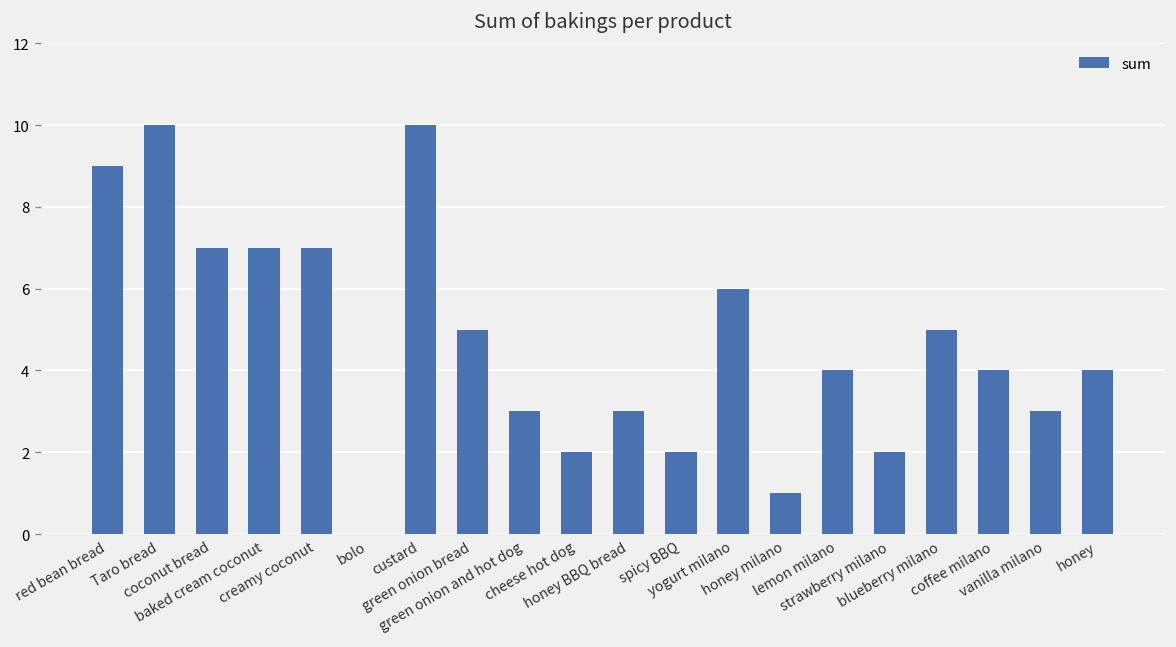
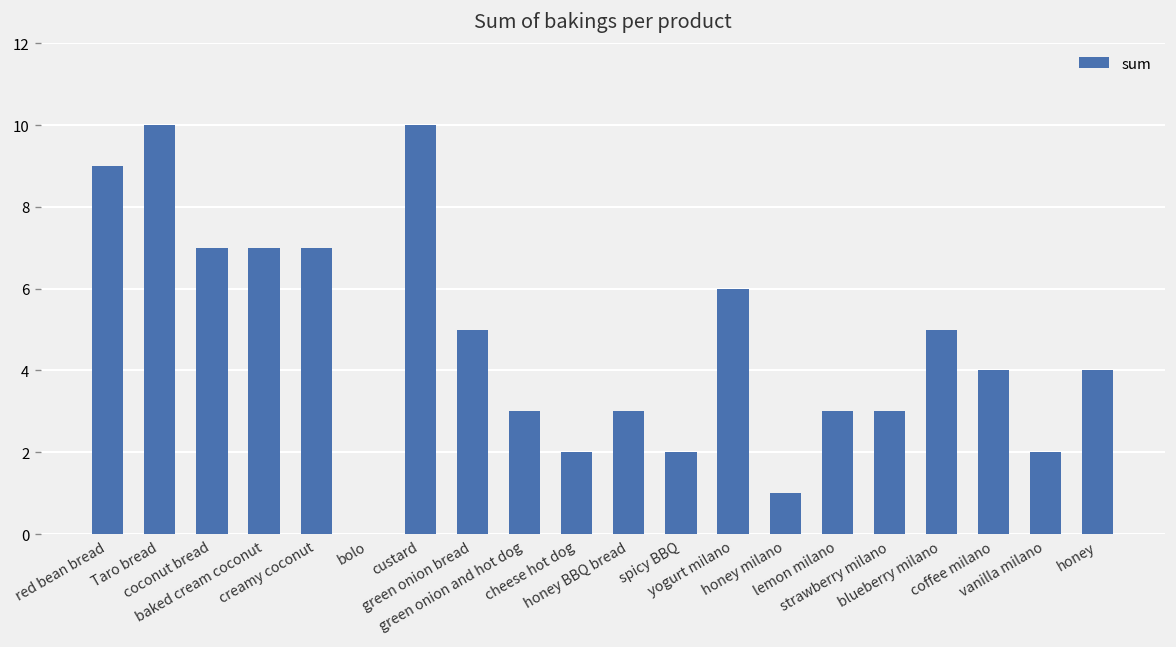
lemon milano: 4 -> 3
strawberry milano: 2 -> 3
vanilla milano: 3 -> 2
